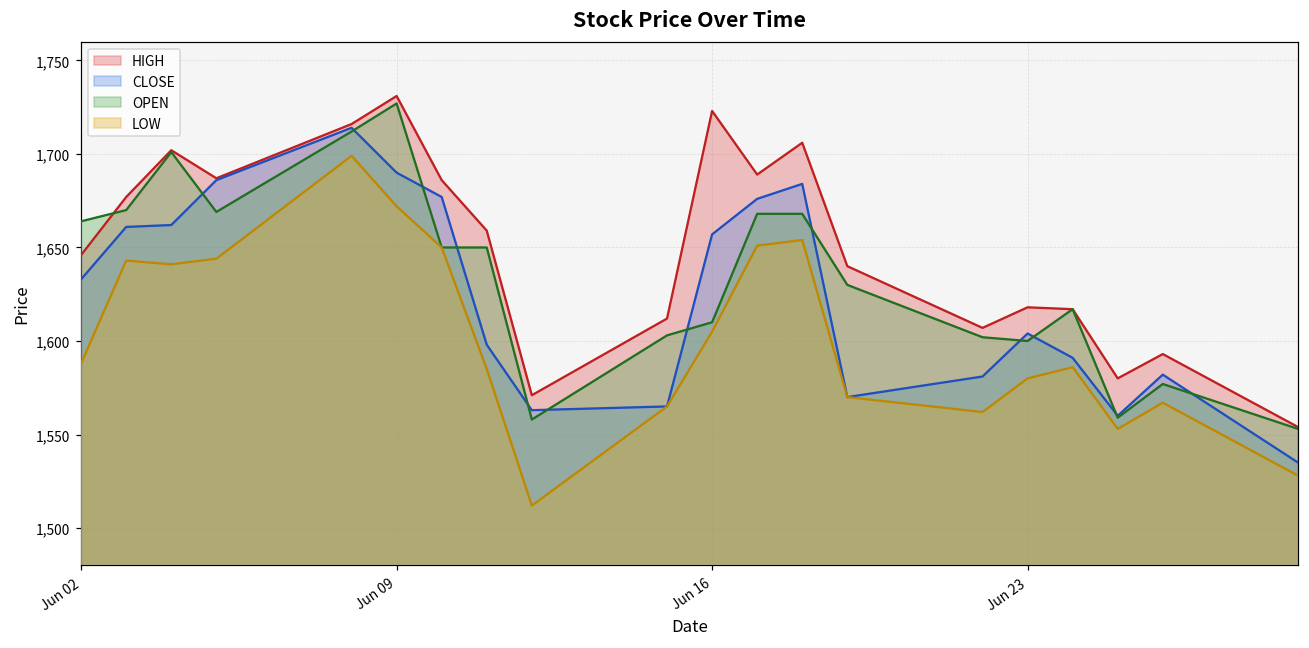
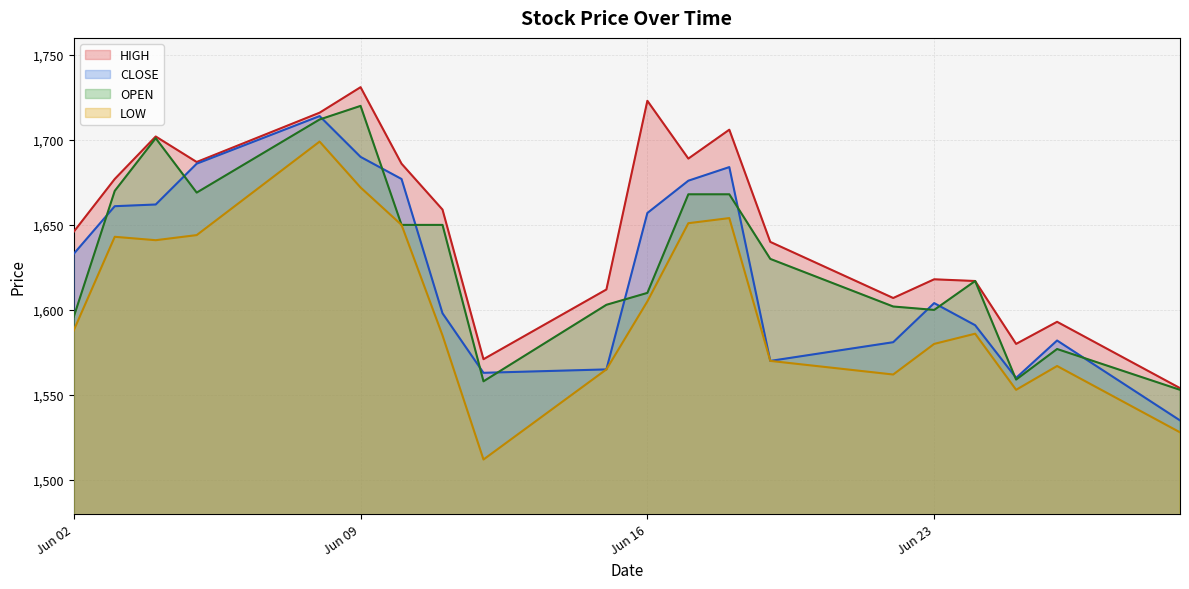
OPEN, Jun 02: 1,664 -> 1,596
OPEN, Jun 09: 1,727 -> 1,720
